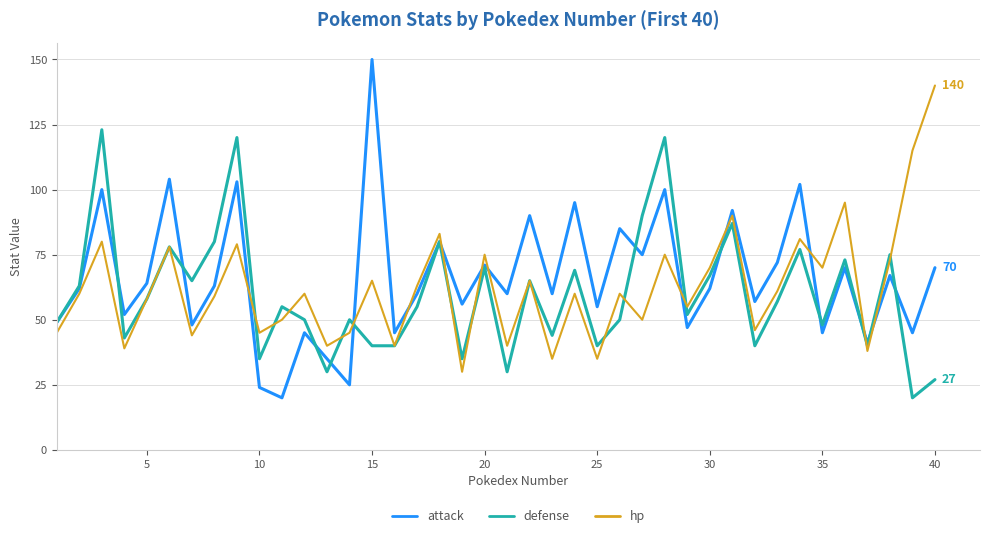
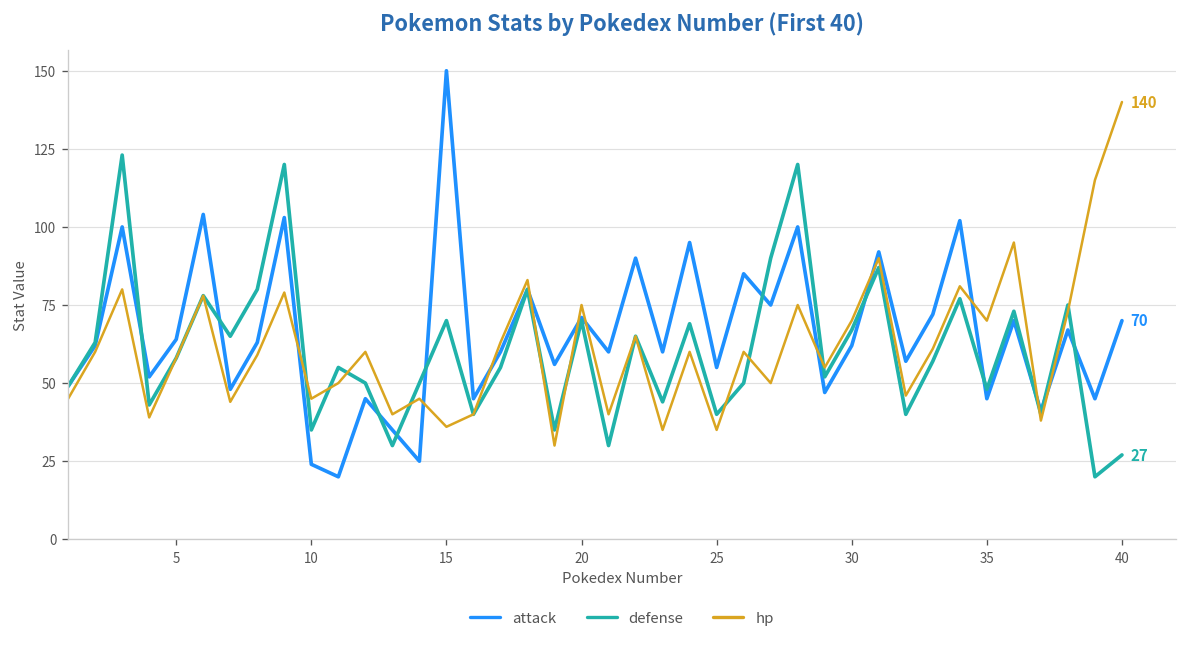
defense, 15: 40 -> 70
hp, 15: 65 -> 36
